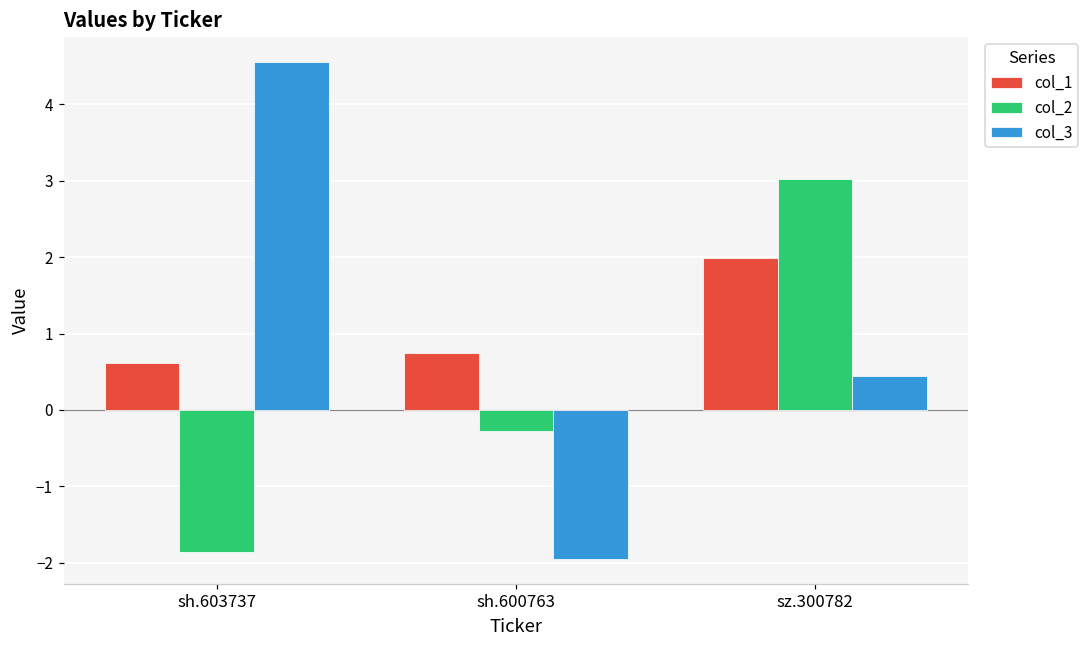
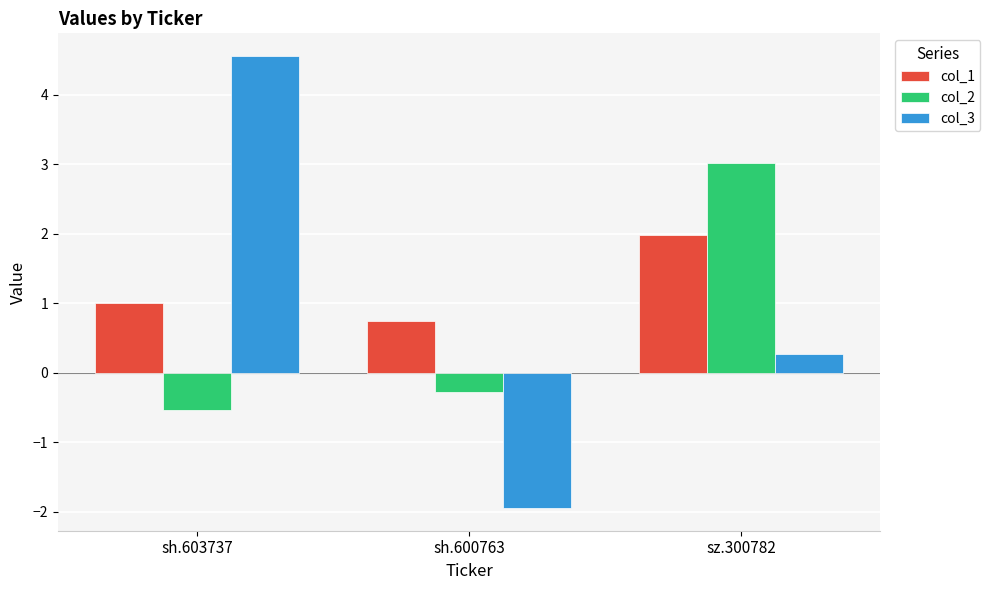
col_1, sh.603737: 0.6 -> 1.0
col_2, sh.603737: -1.9 -> -0.5
col_3, sz.300782: 0.4 -> 0.3
